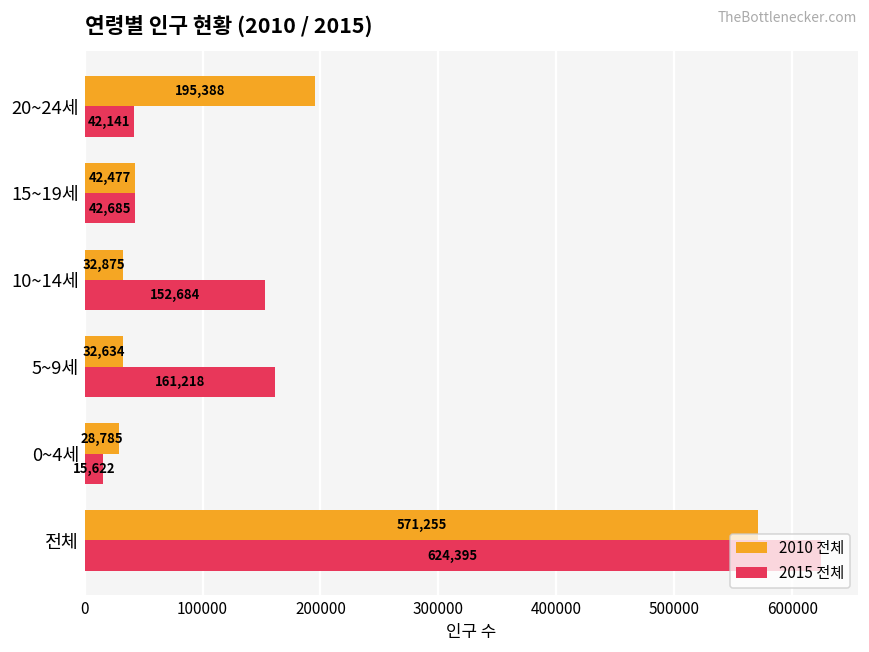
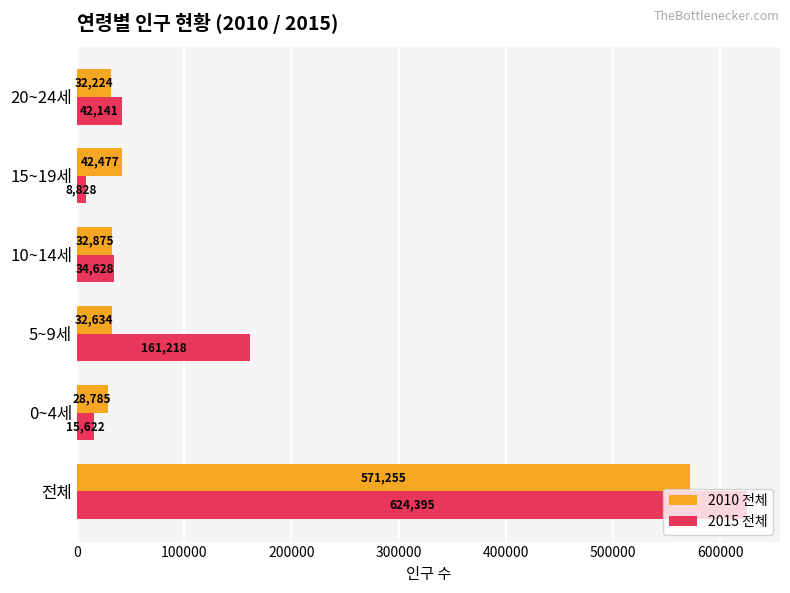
2010 전체, 20~24세: 195,388 -> 32,224
2015 전체, 15~19세: 42,685 -> 8,828
2015 전체, 10~14세: 152,684 -> 34,628
